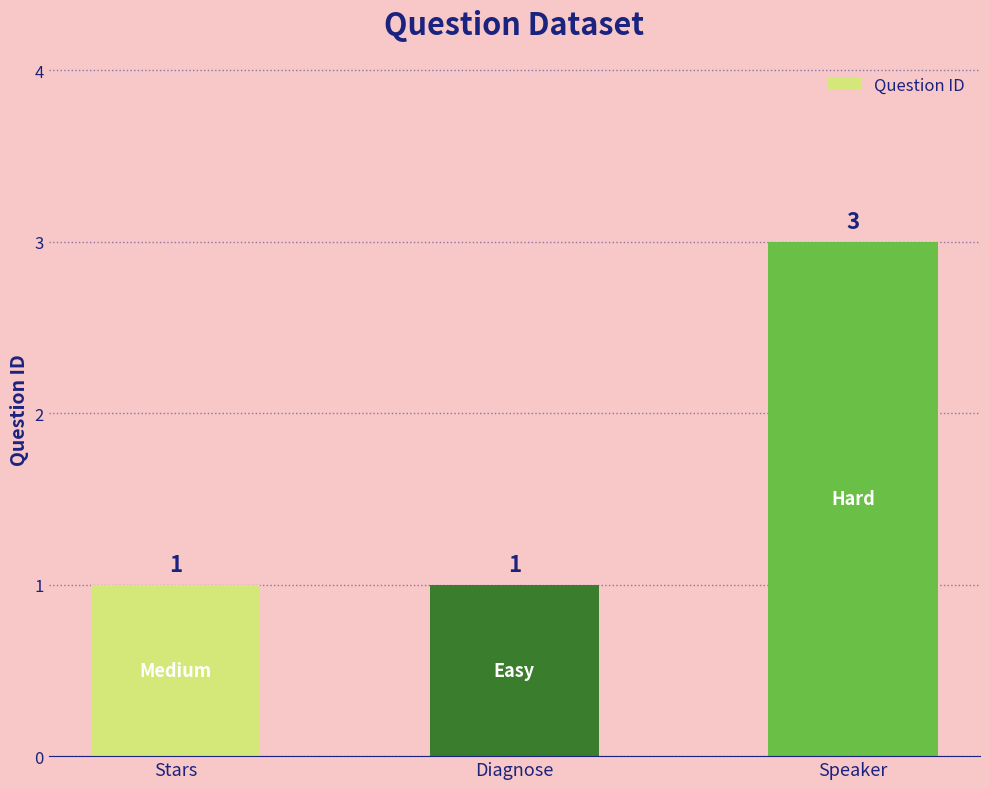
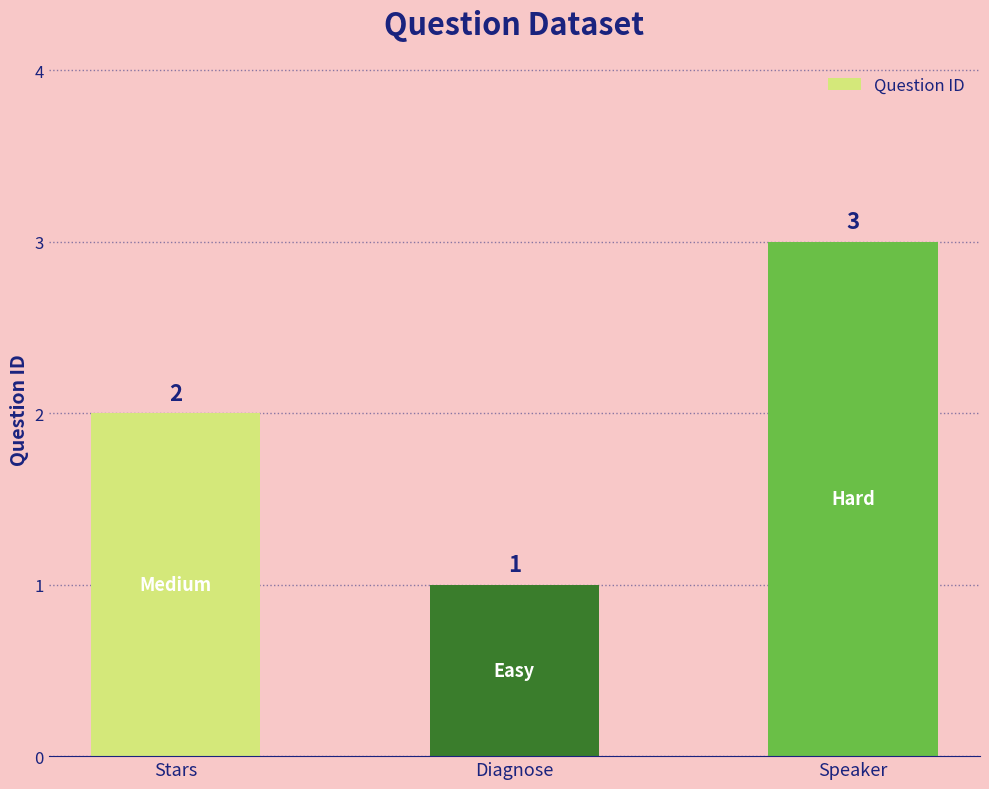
Stars: 1 -> 2
